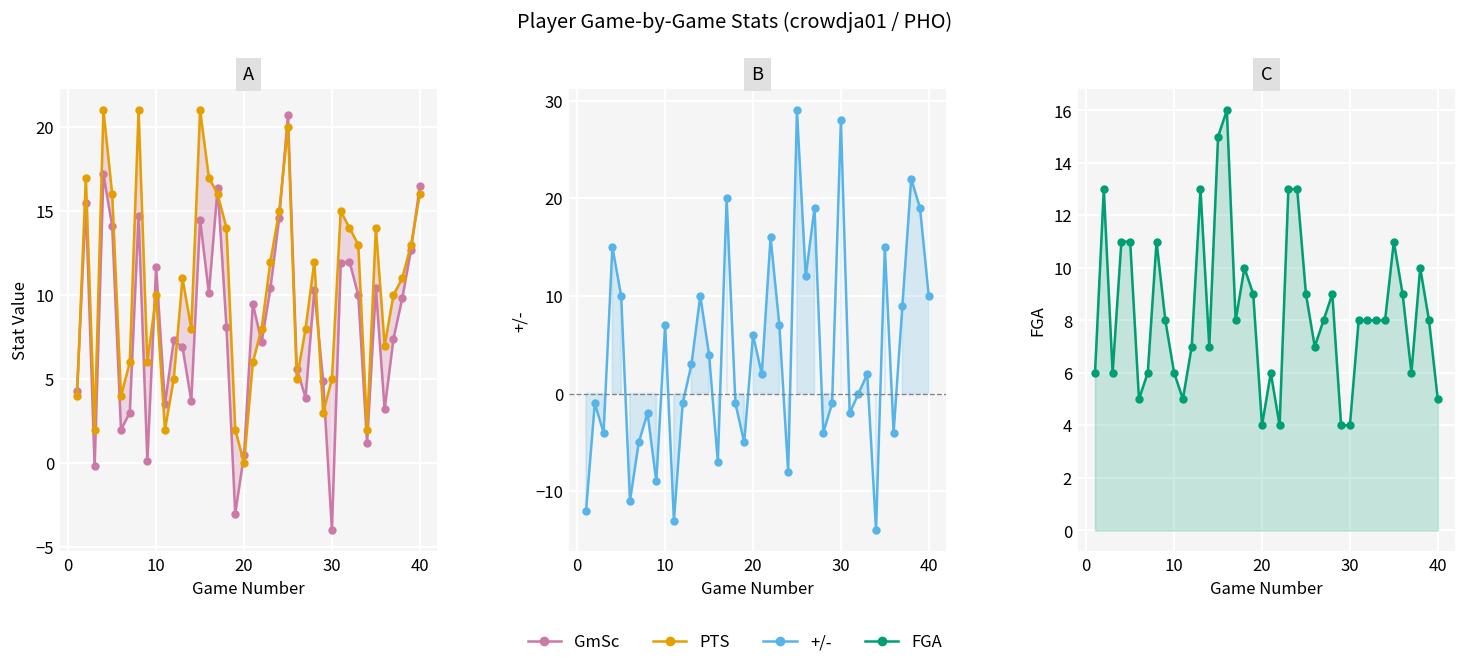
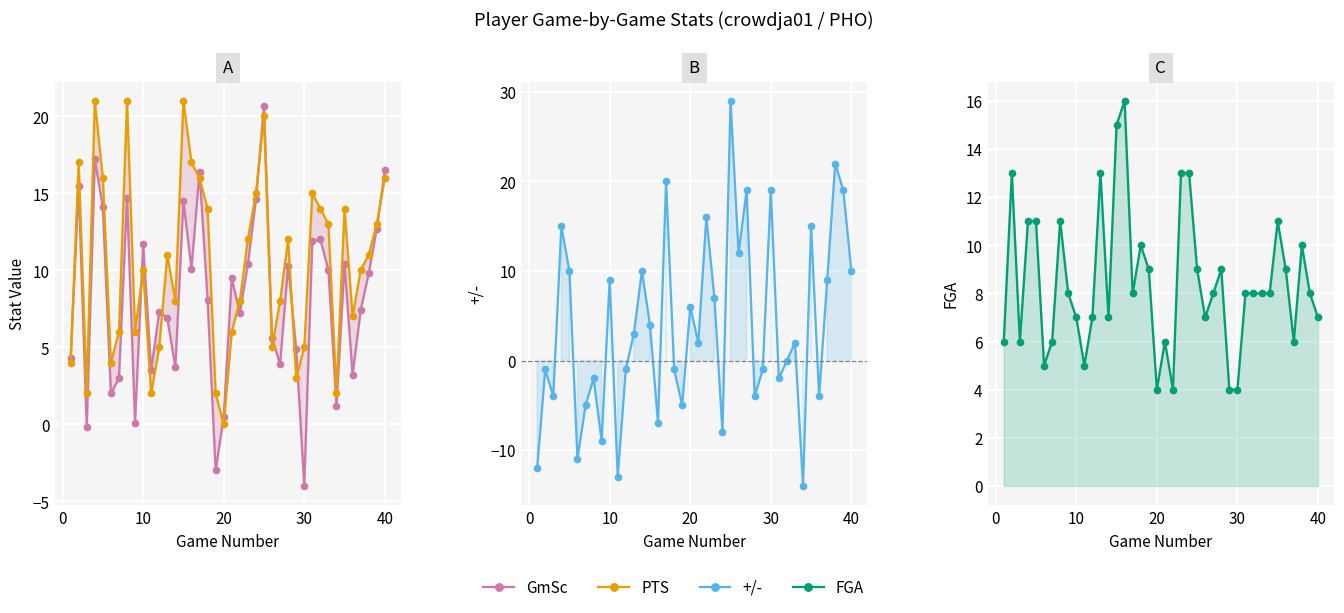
B, 10: 7 -> 9
B, 30: 28 -> 19
C, 10: 6 -> 7
C, 40: 5 -> 7
